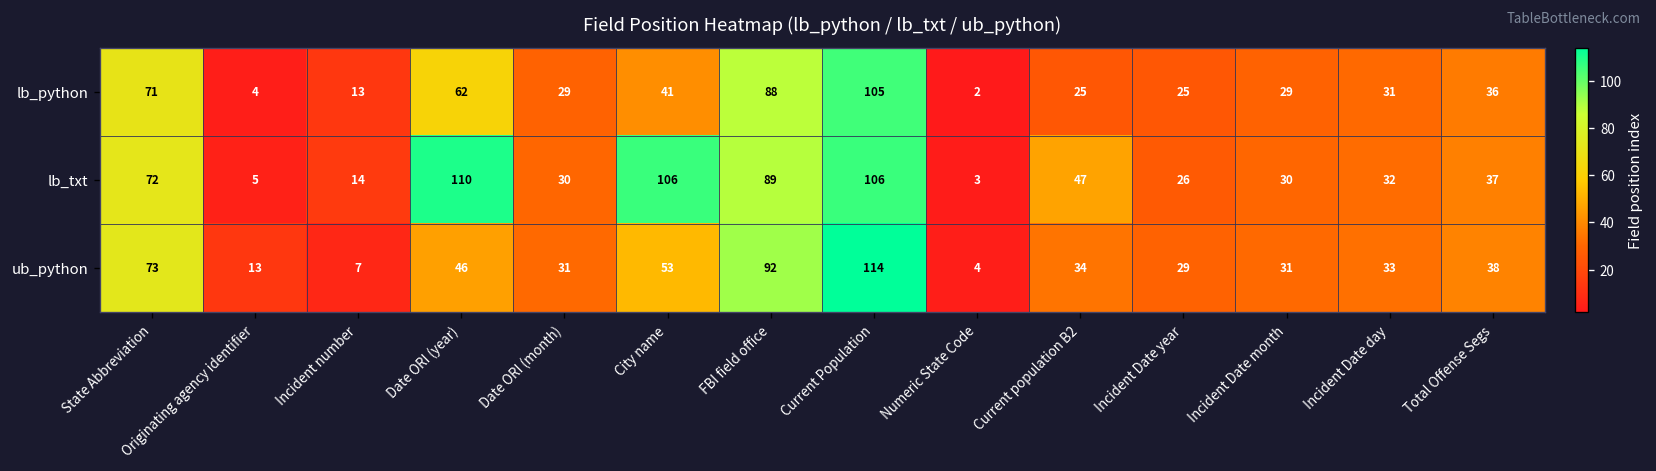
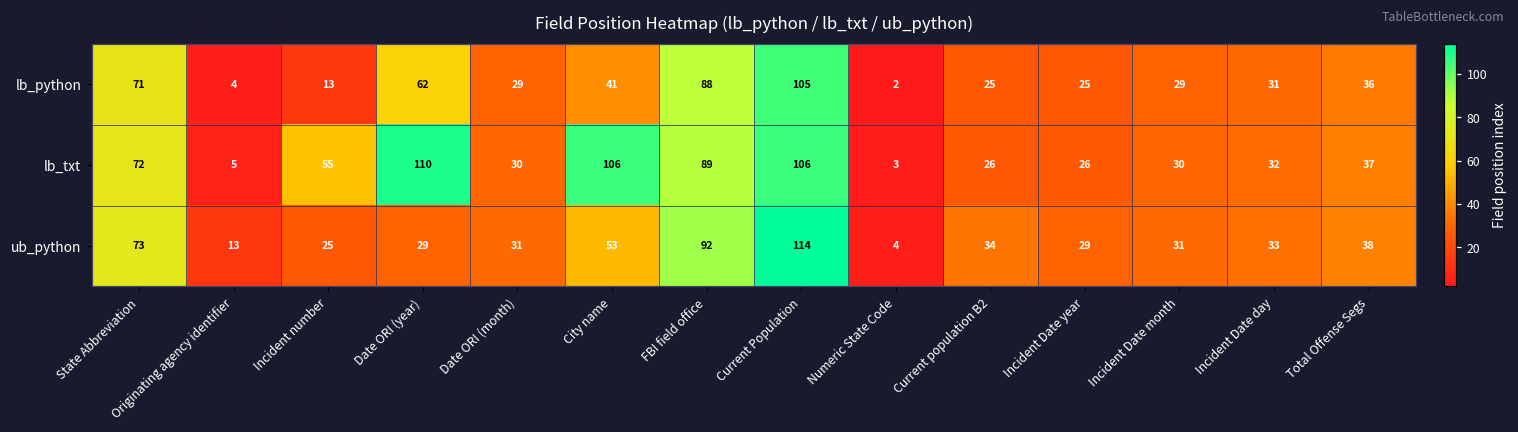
lb_txt, Incident number: 14 -> 55
lb_txt, Current population B2: 47 -> 26
ub_python, Incident number: 7 -> 25
ub_python, Date ORI (year): 46 -> 29
